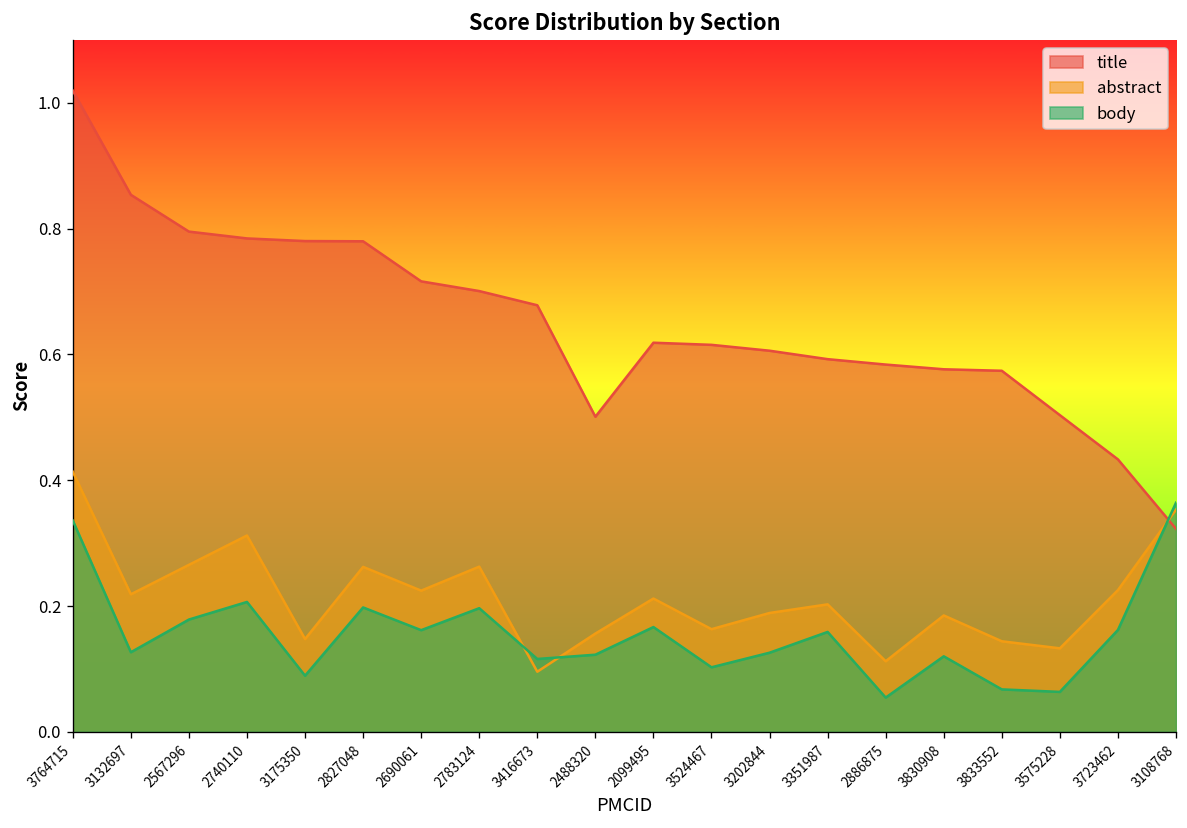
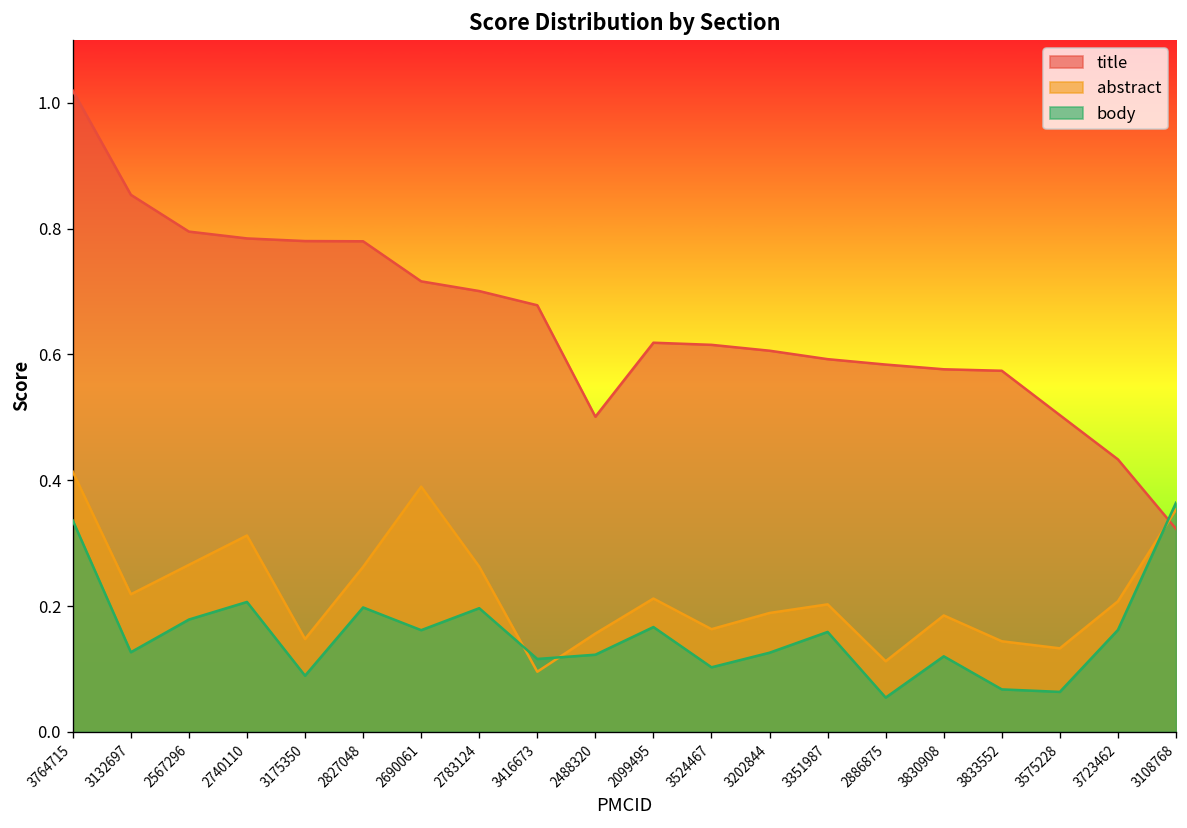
abstract, 2690061: 0.22 -> 0.39
abstract, 3723462: 0.23 -> 0.21
